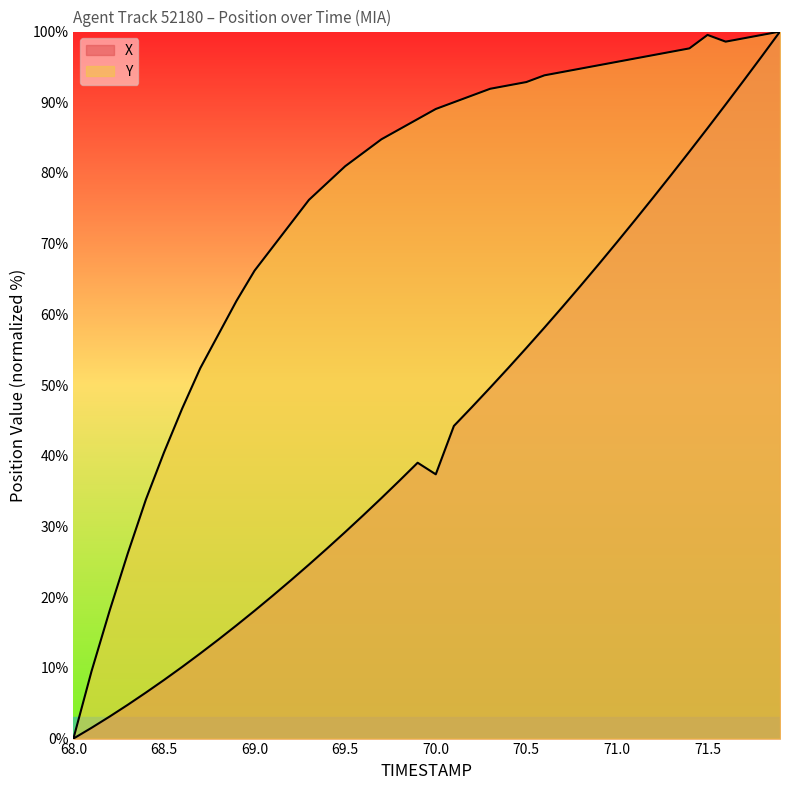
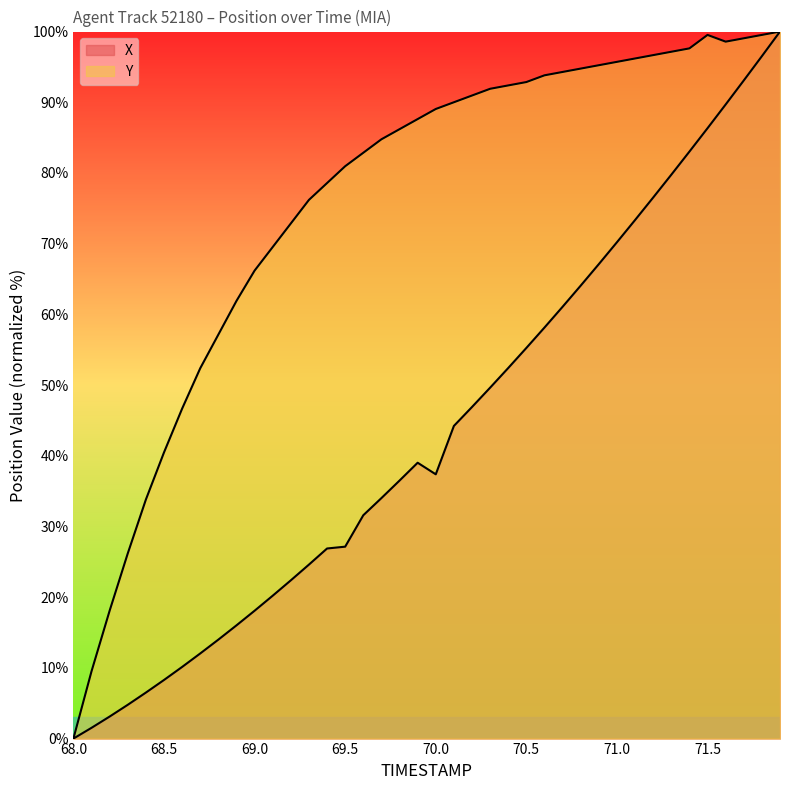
X, 69.5: 29% -> 27%
